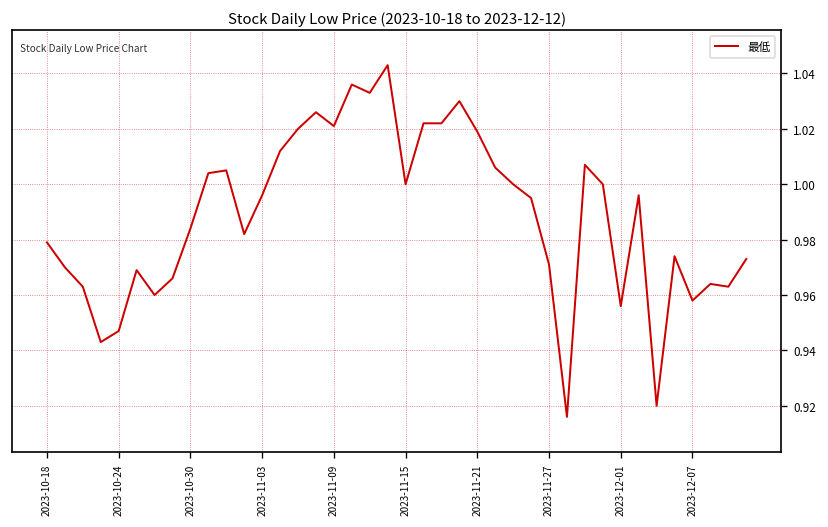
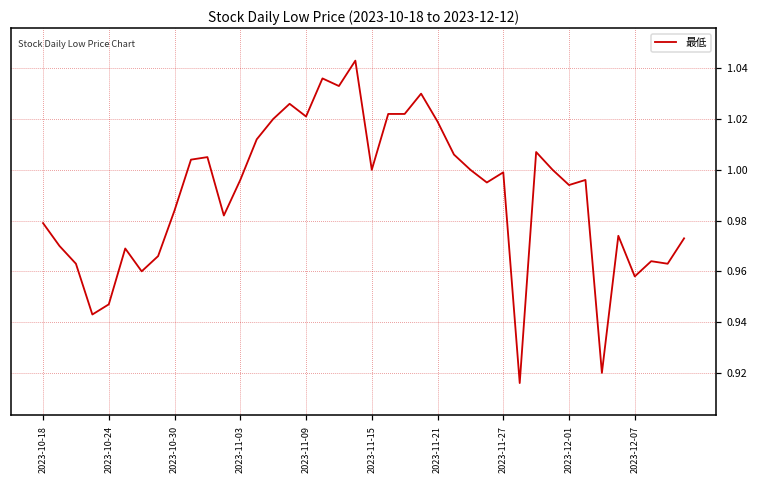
2023-11-27: 0.971 -> 0.999
2023-12-01: 0.956 -> 0.994
